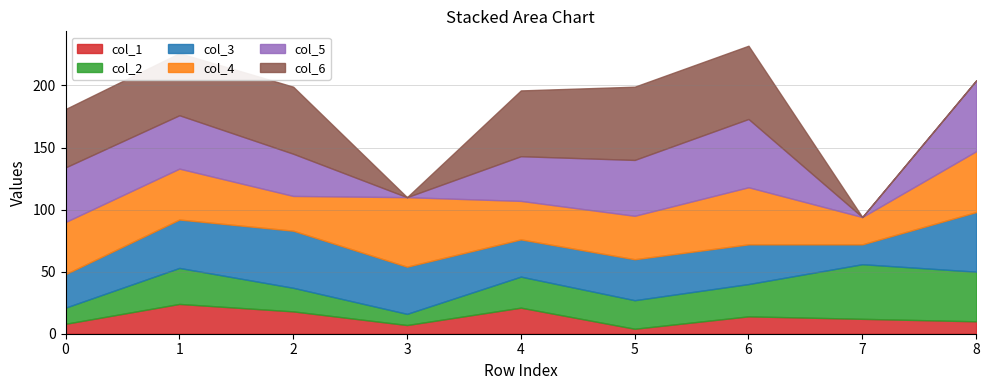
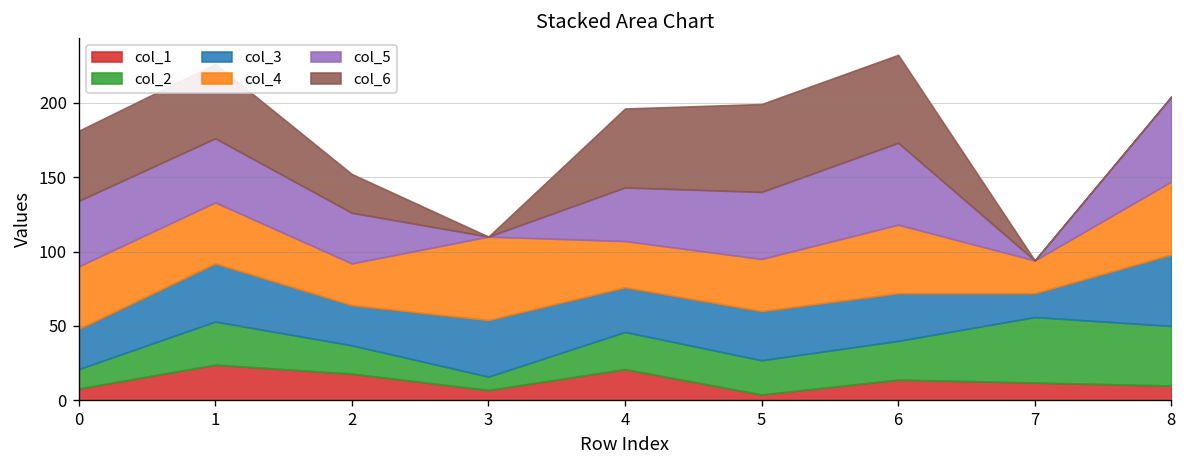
col_3, 2: 46 -> 27
col_6, 2: 54 -> 26
